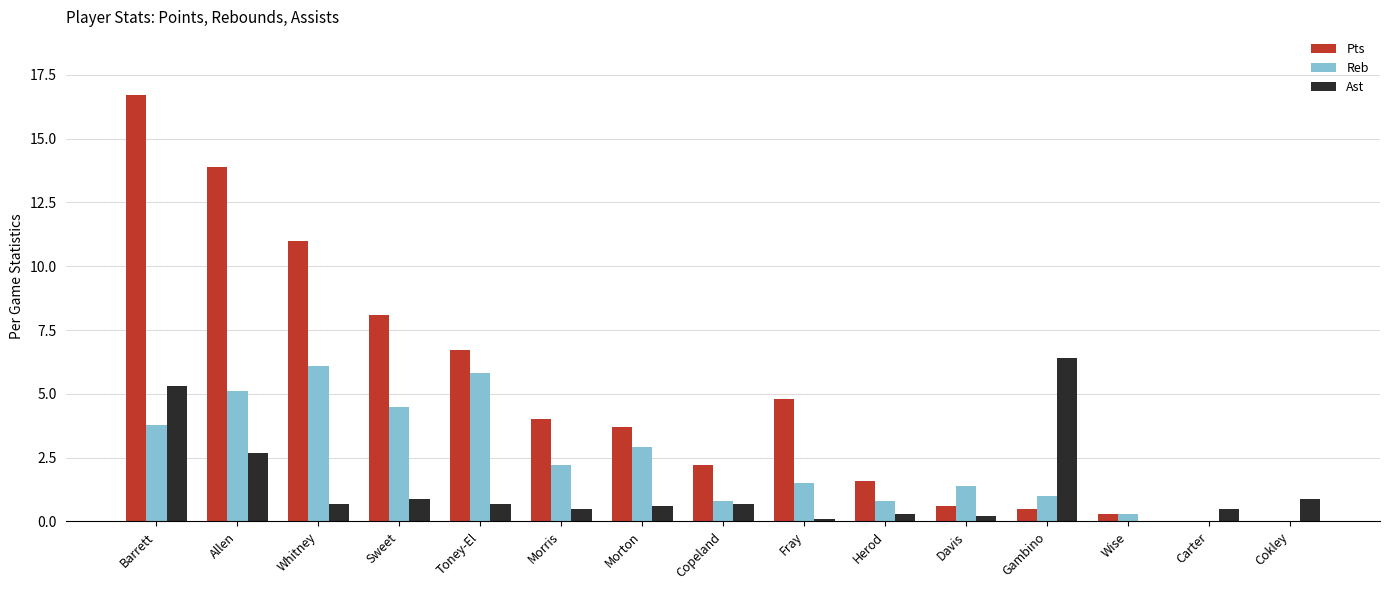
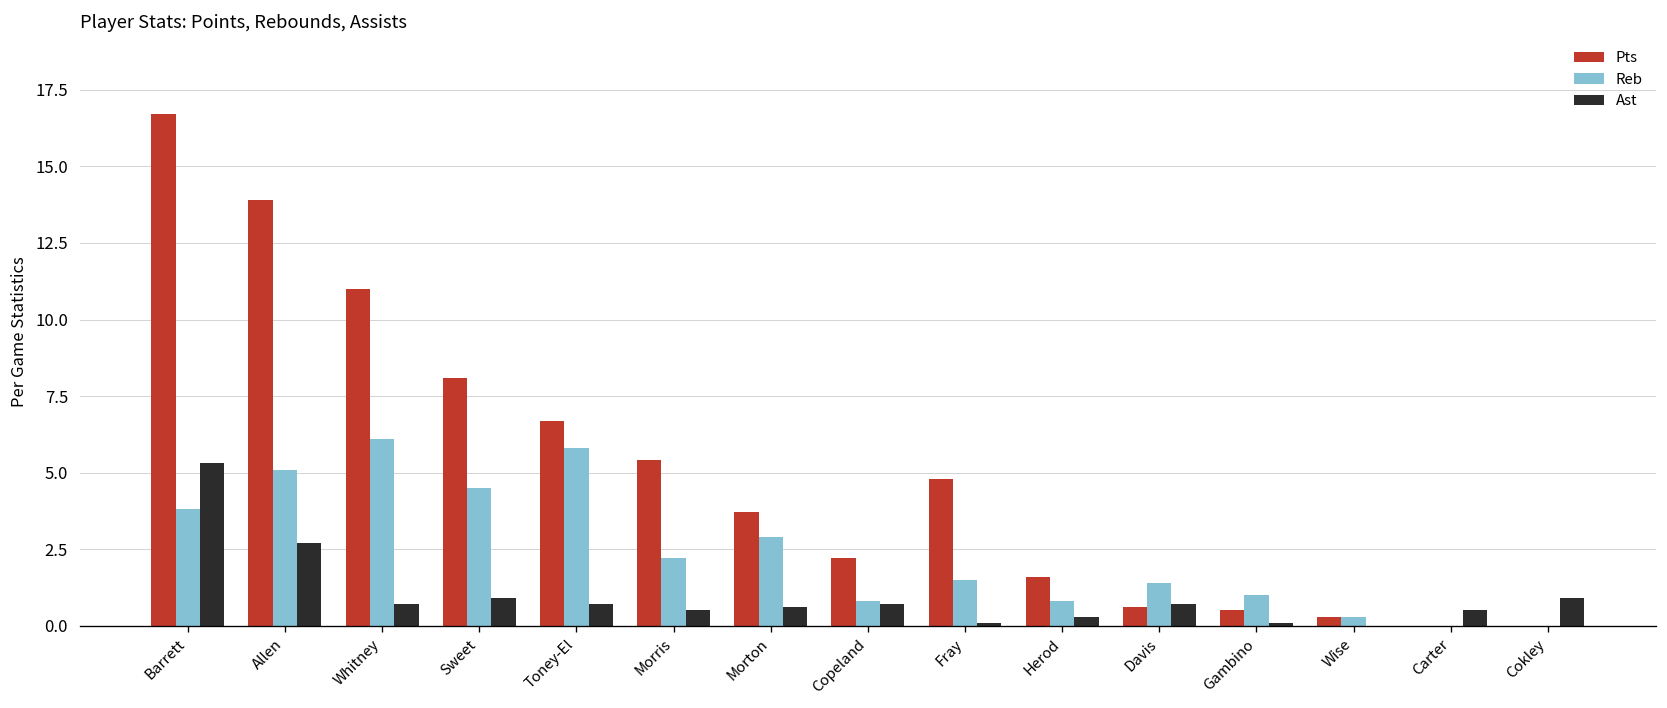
Pts, Morris: 4.0 -> 5.4
Ast, Davis: 0.2 -> 0.7
Ast, Gambino: 6.4 -> 0.1
